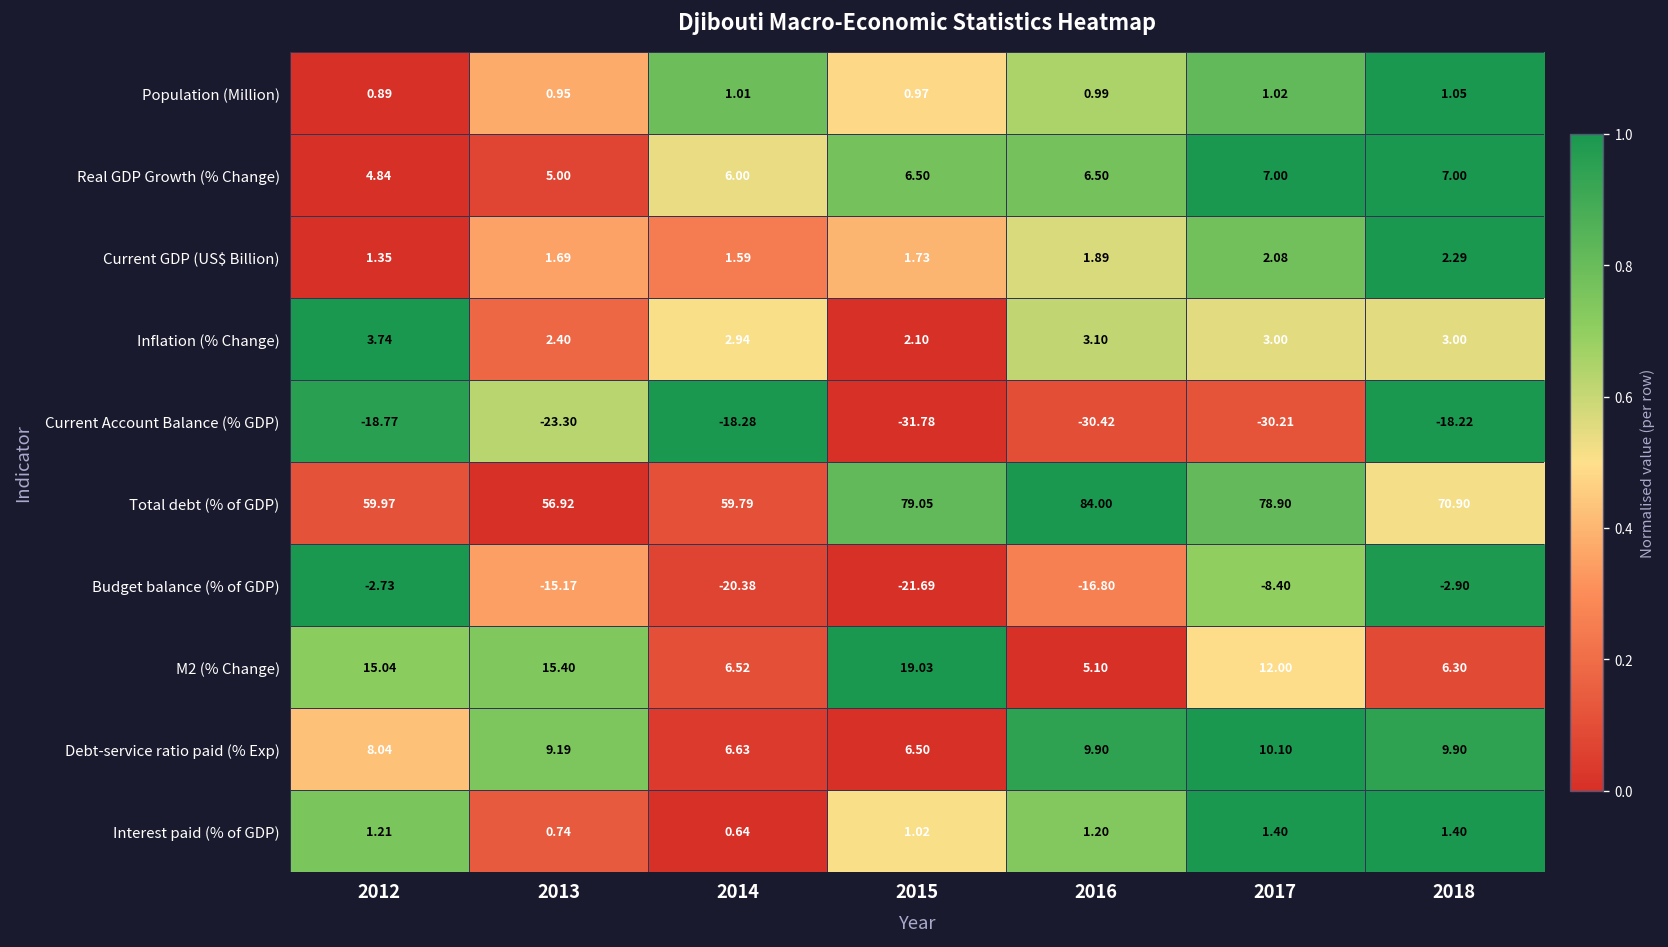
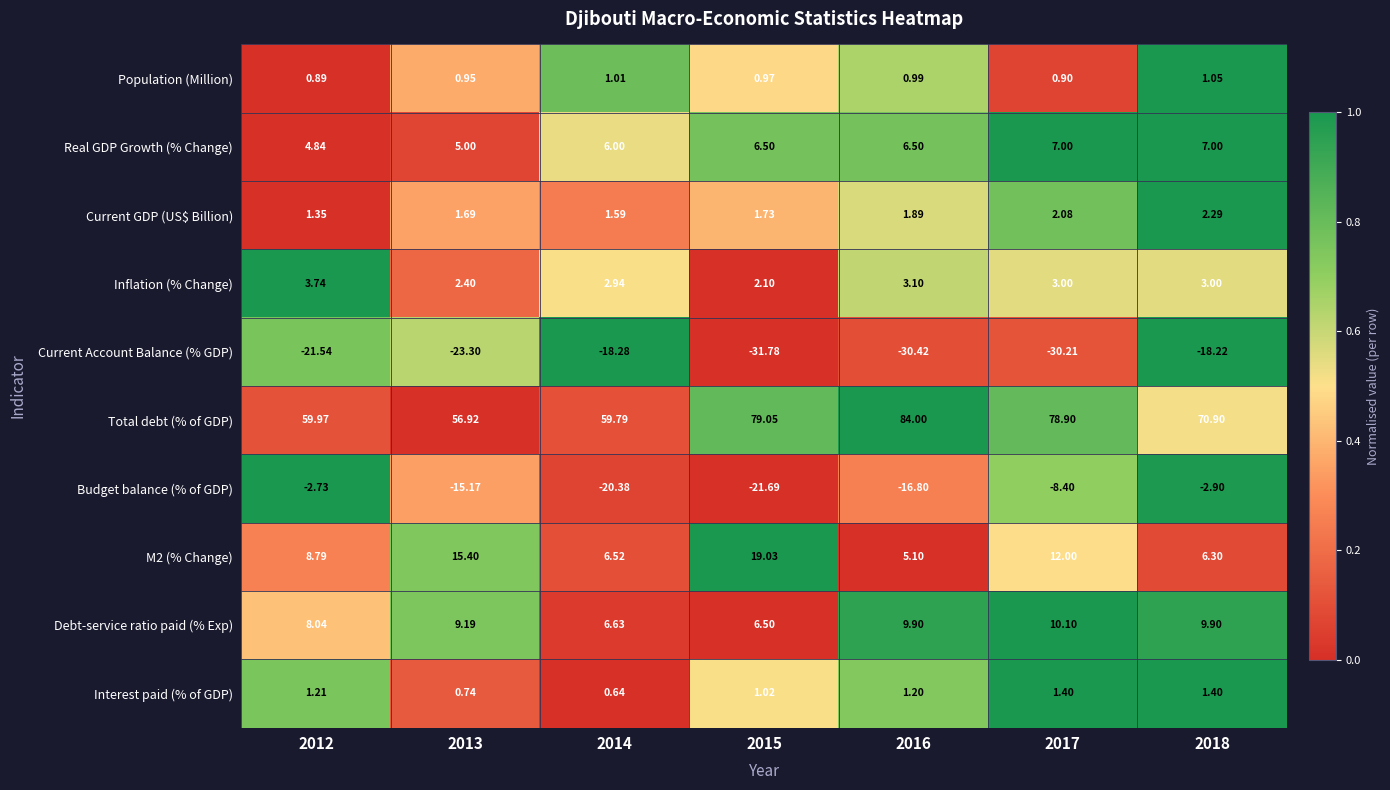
Population (Million), 2017: 1.02 -> 0.90
Current Account Balance (% GDP), 2012: -18.77 -> -21.54
M2 (% Change), 2012: 15.04 -> 8.79
